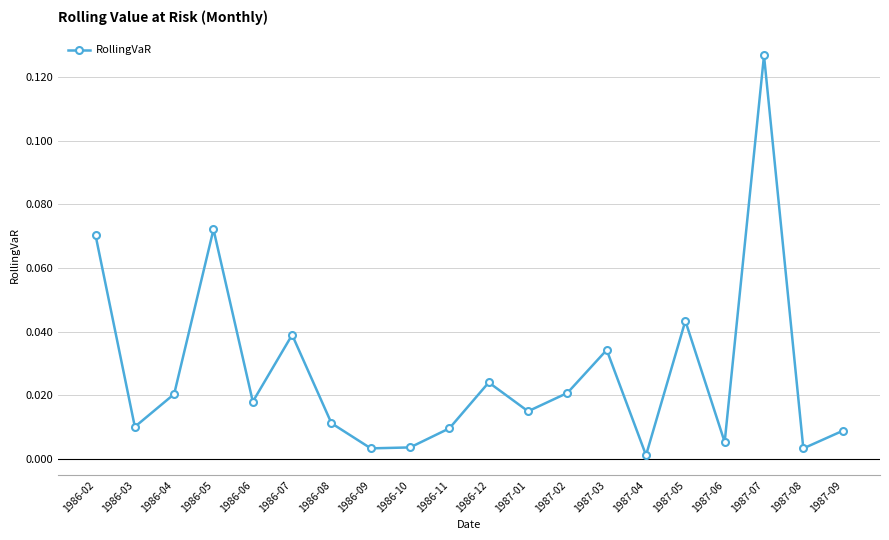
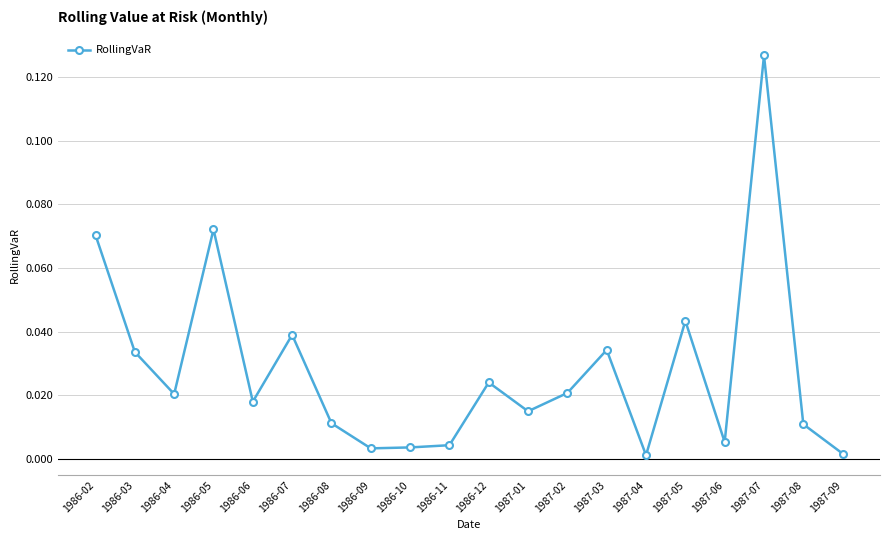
1986-03: 0.010 -> 0.034
1986-11: 0.010 -> 0.004
1987-08: 0.003 -> 0.011
1987-09: 0.009 -> 0.002
